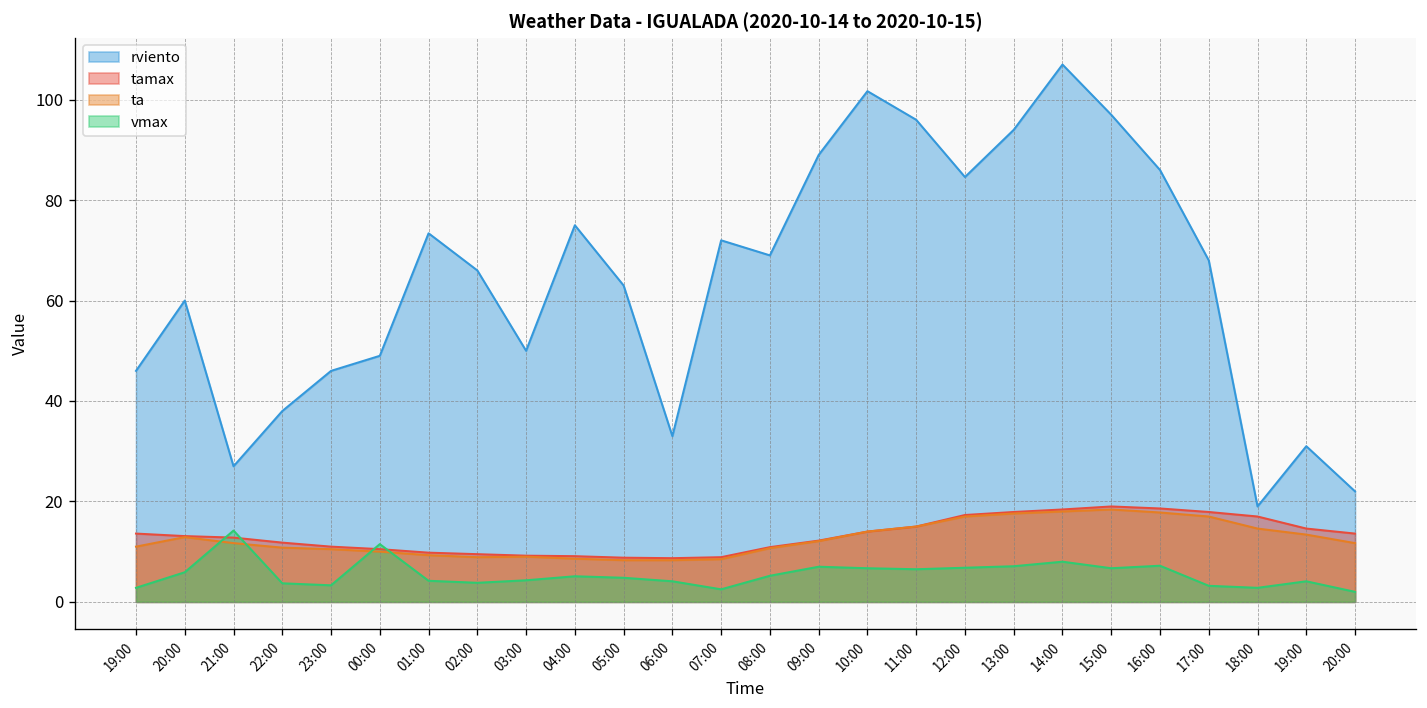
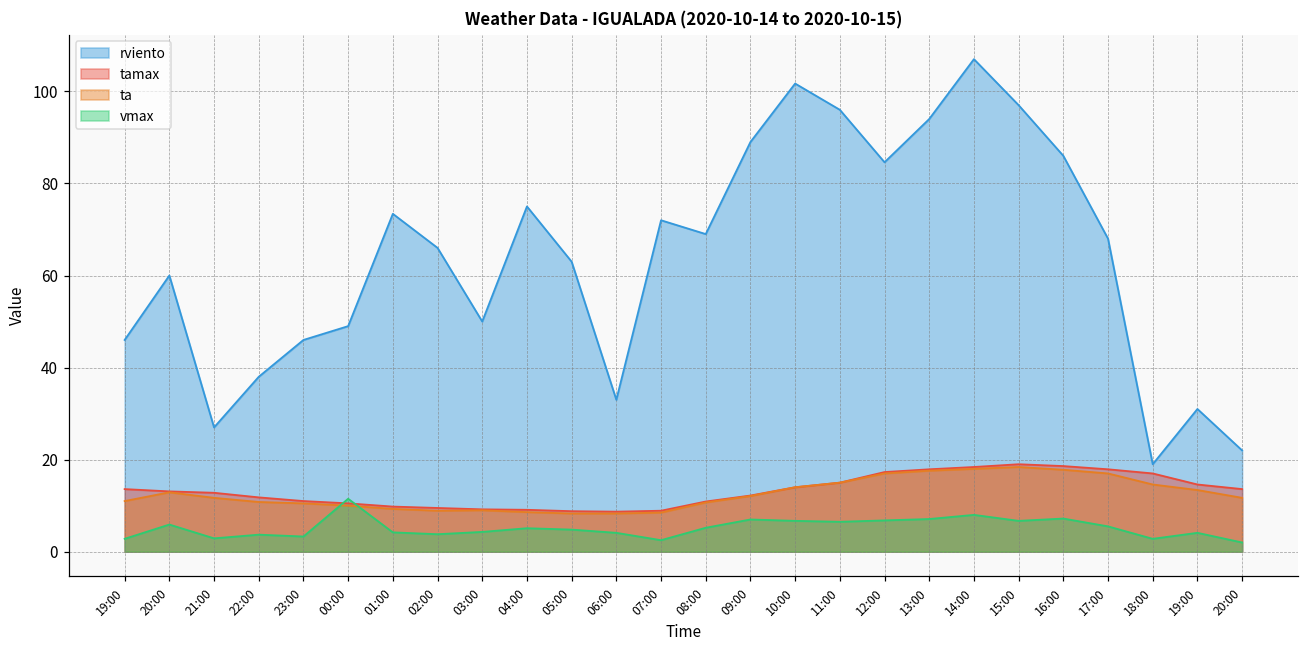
vmax, 21:00: 14 -> 3
vmax, 17:00: 3 -> 6
